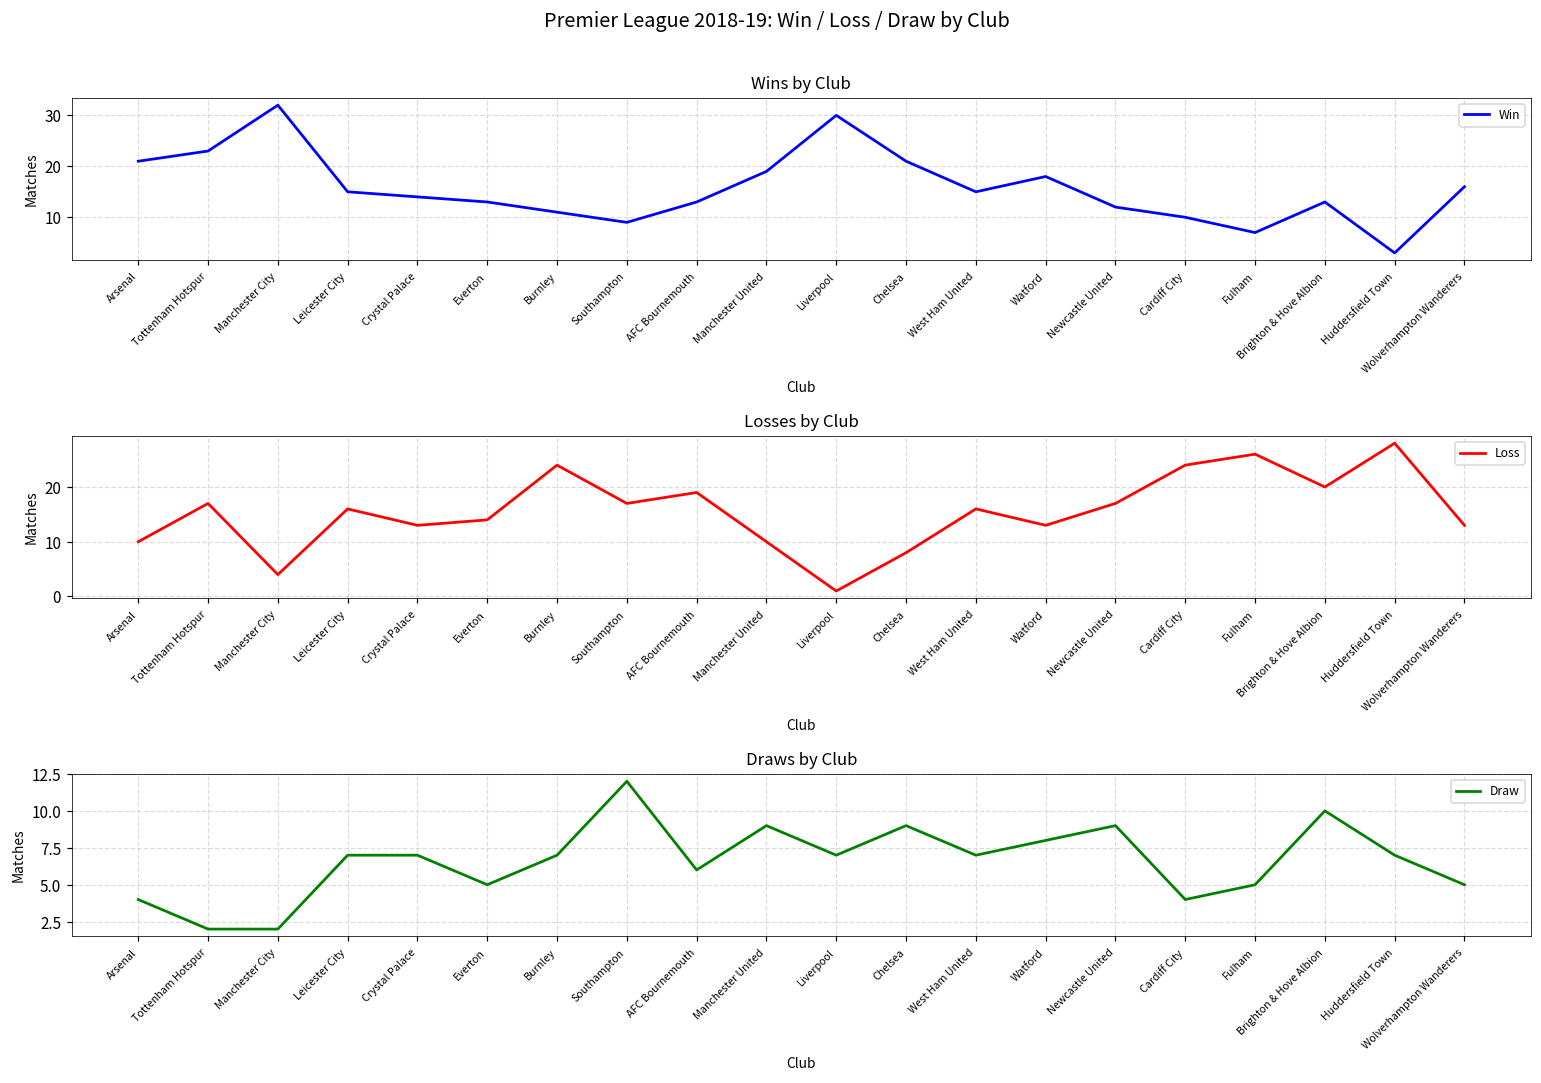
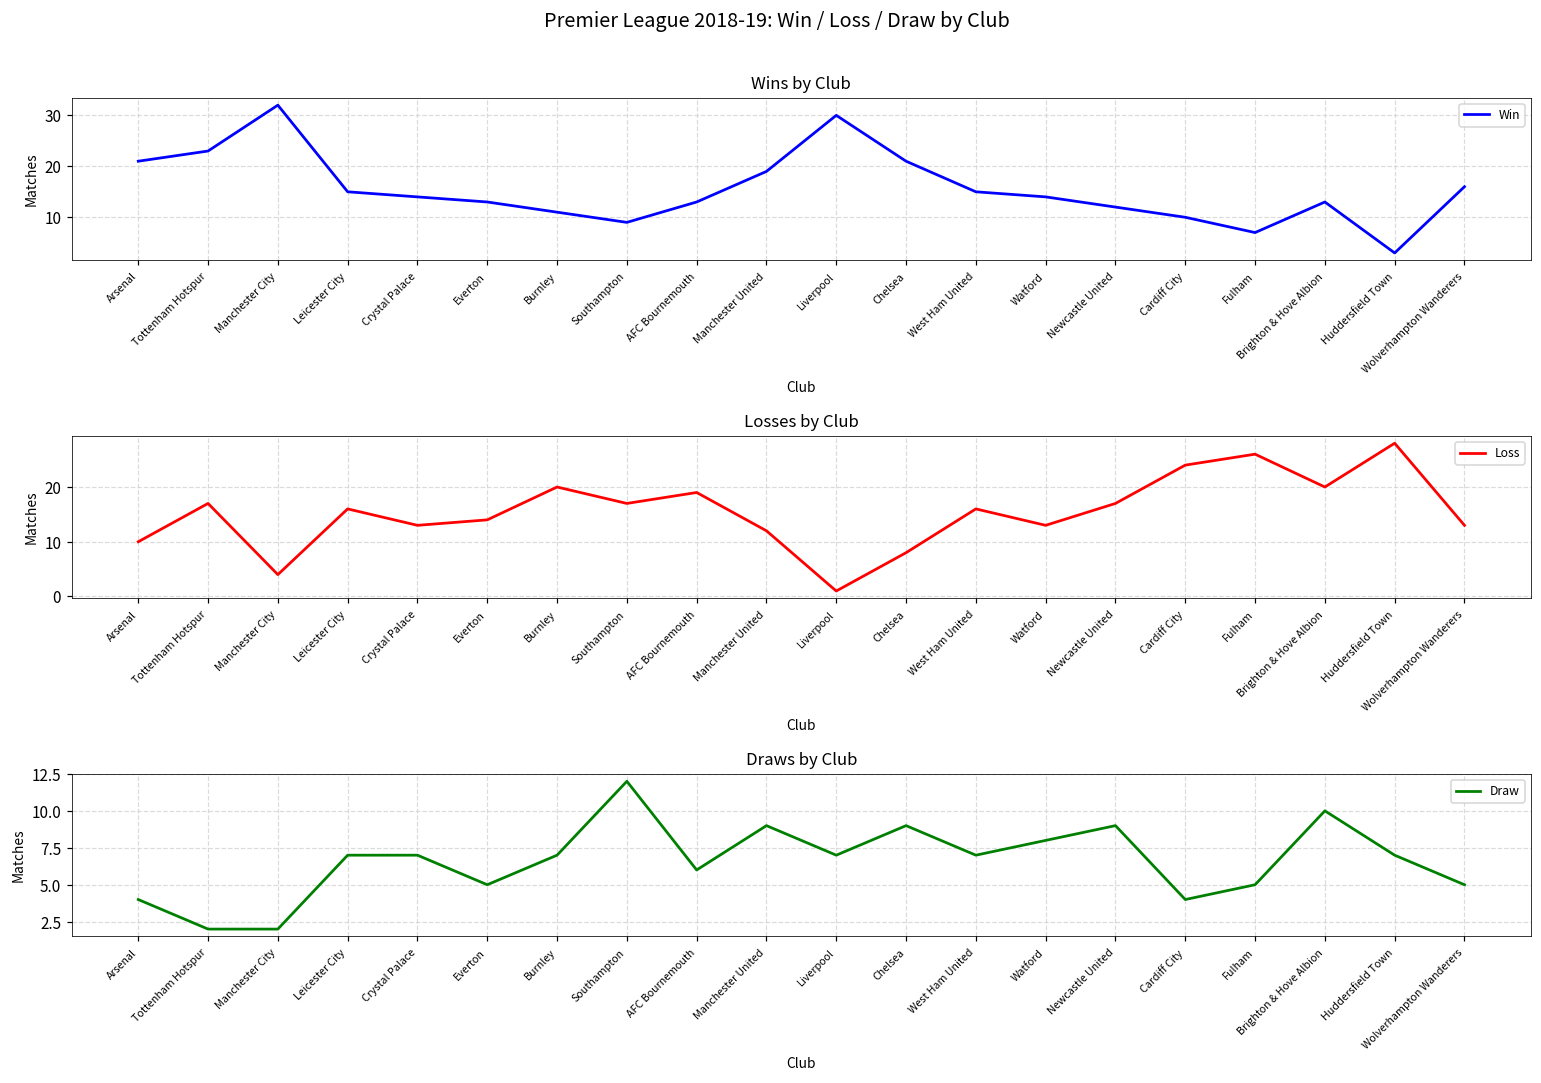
Wins by Club, Watford: 18 -> 14
Losses by Club, Burnley: 24 -> 20
Losses by Club, Manchester United: 10 -> 12
